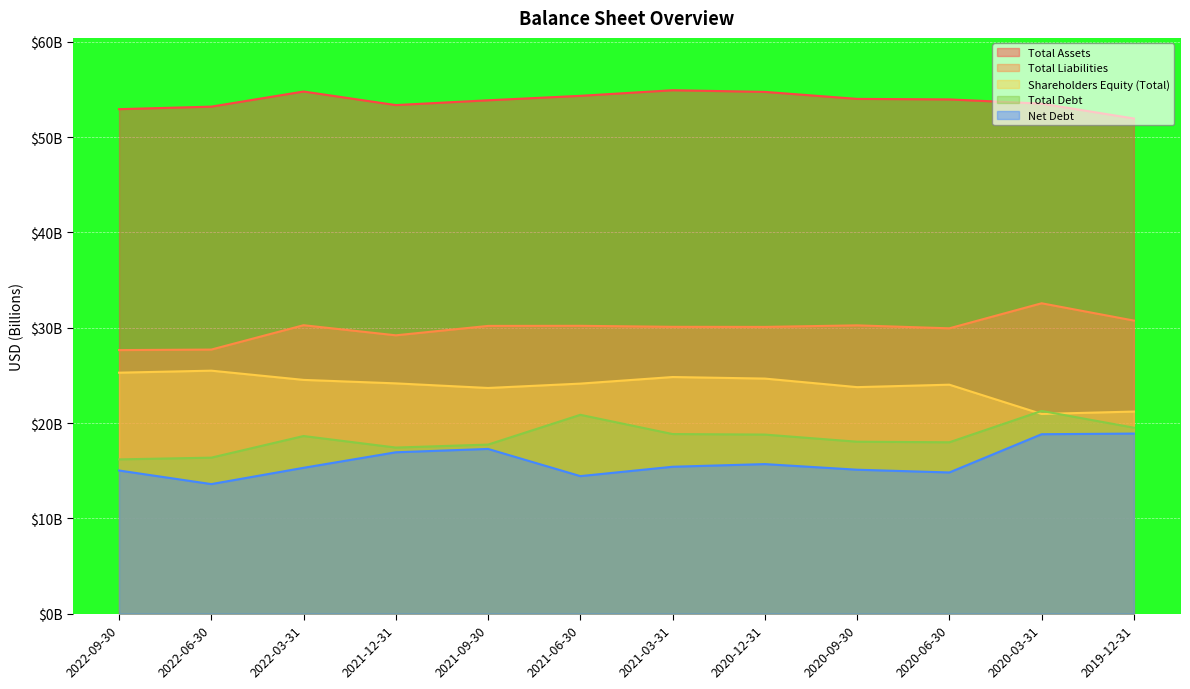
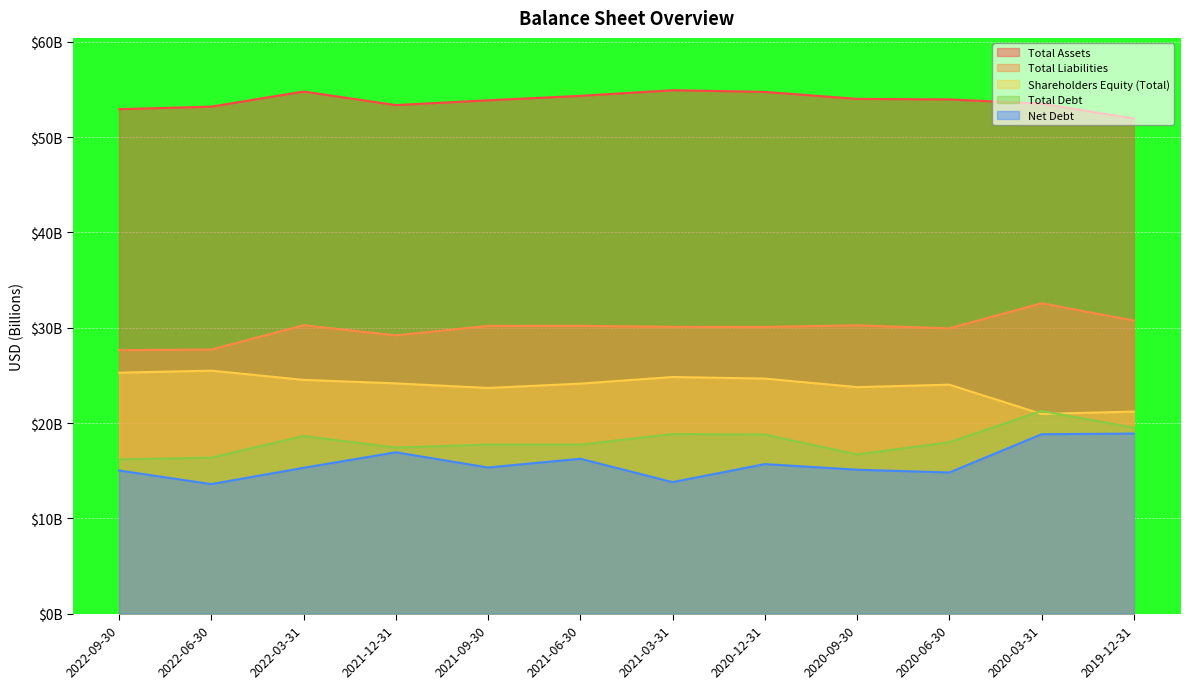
Net Debt, 2021-09-30: $17000000000 -> $15000000000
Total Debt, 2021-06-30: $21000000000 -> $18000000000
Net Debt, 2021-06-30: $14000000000 -> $16000000000
Net Debt, 2021-03-31: $15000000000 -> $14000000000
Total Debt, 2020-09-30: $18000000000 -> $17000000000
